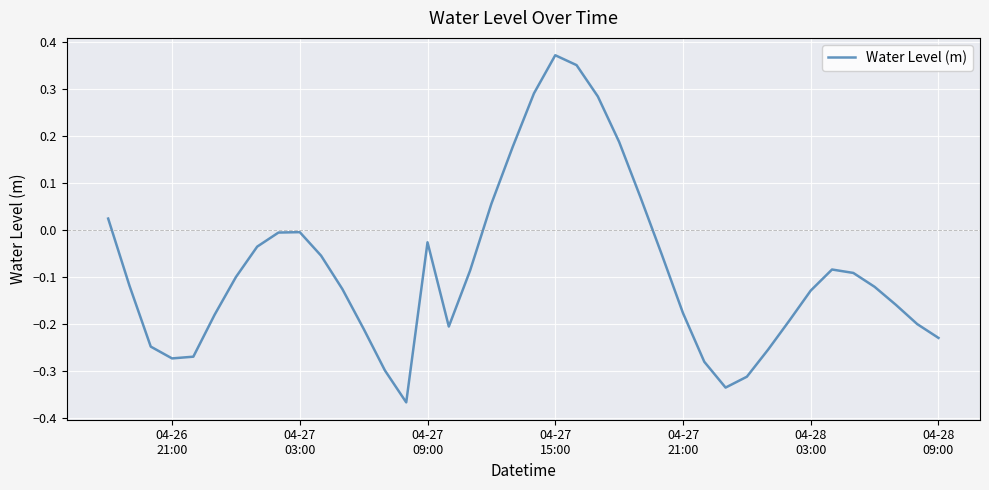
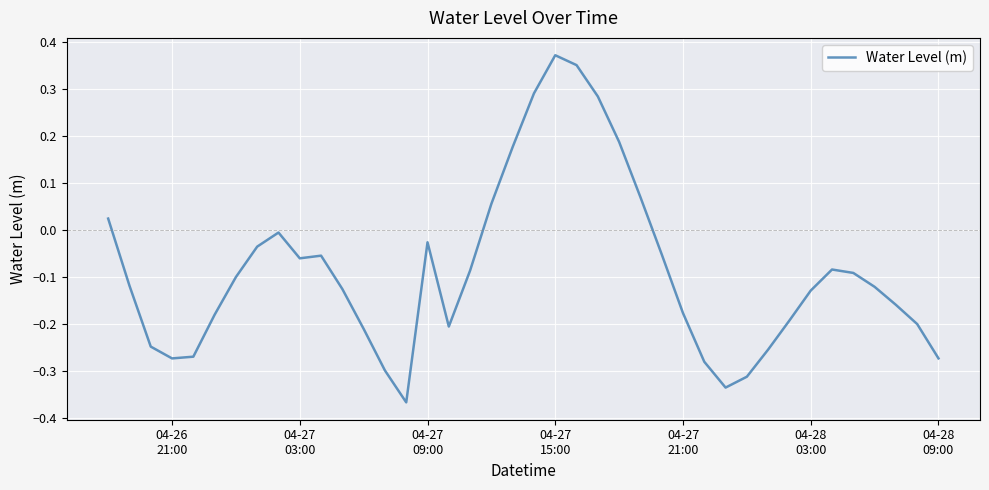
04-27 03:00: 0.00 -> -0.06
04-28 09:00: -0.23 -> -0.27
